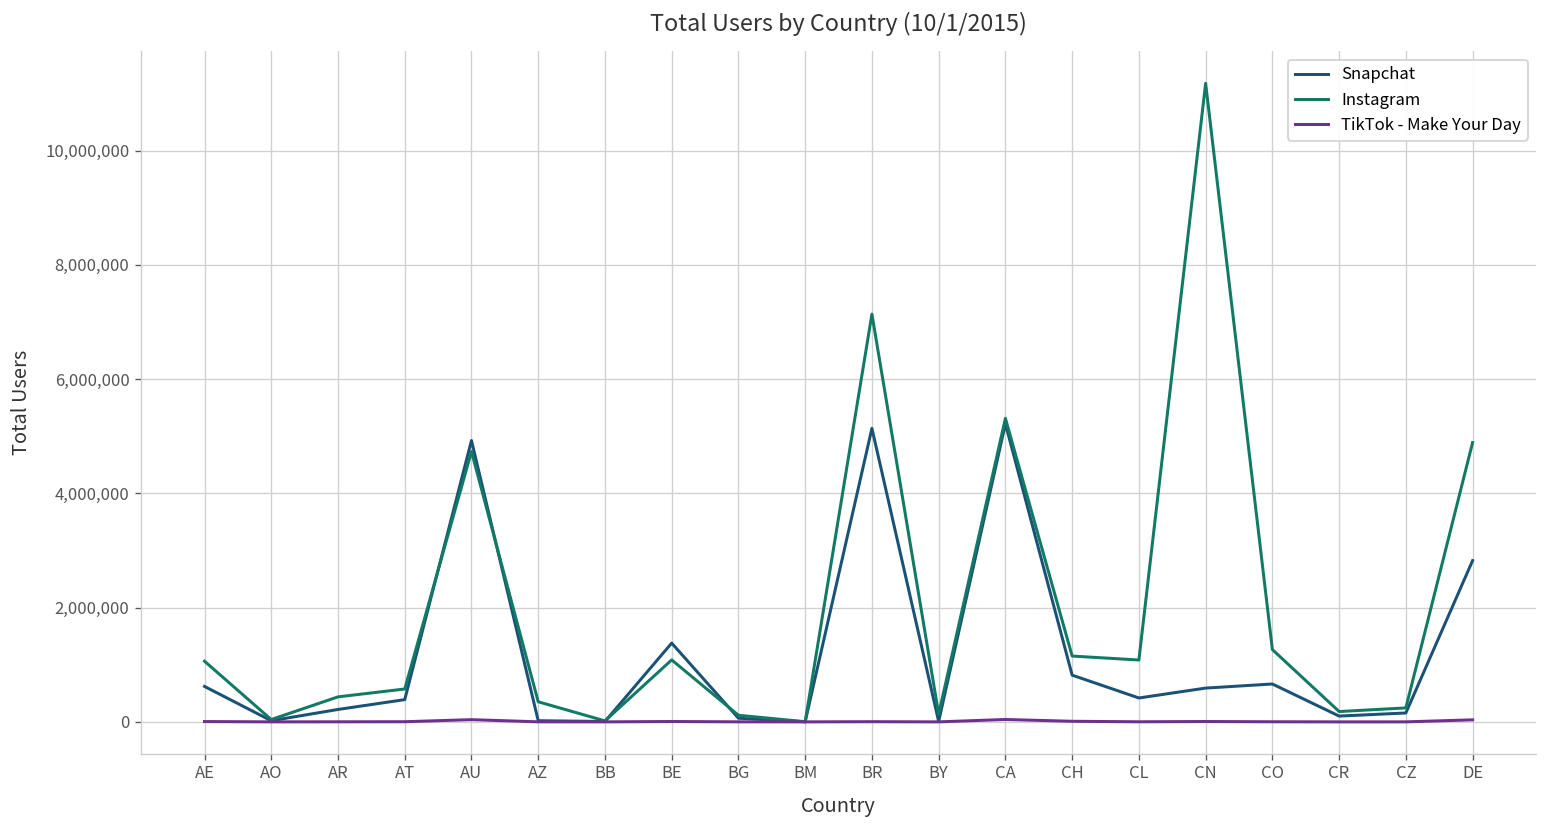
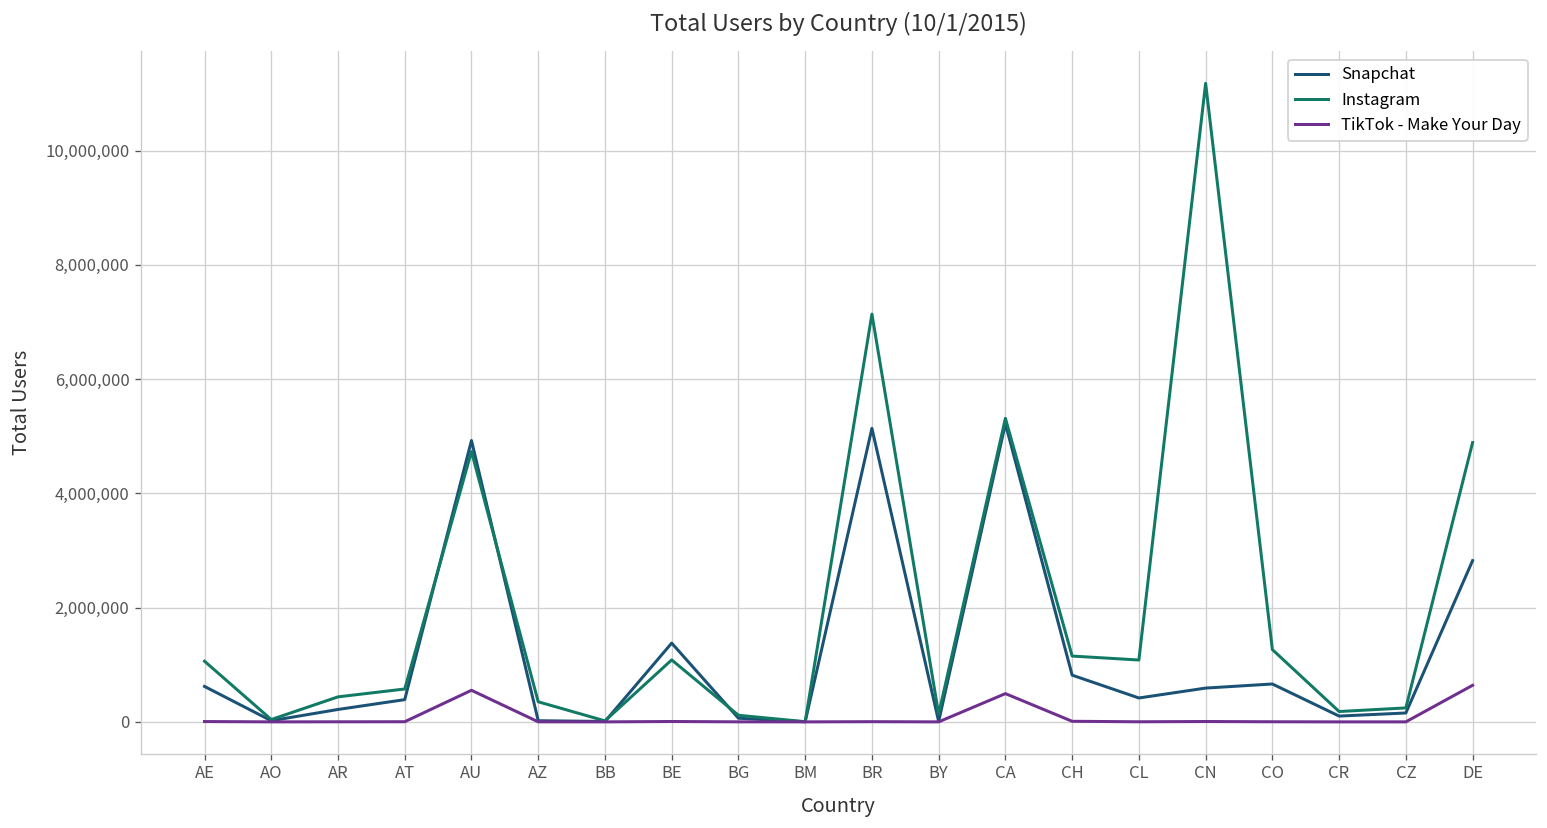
TikTok - Make Your Day, AU: 0 -> 600,000
TikTok - Make Your Day, CA: 0 -> 500,000
TikTok - Make Your Day, DE: 0 -> 600,000
